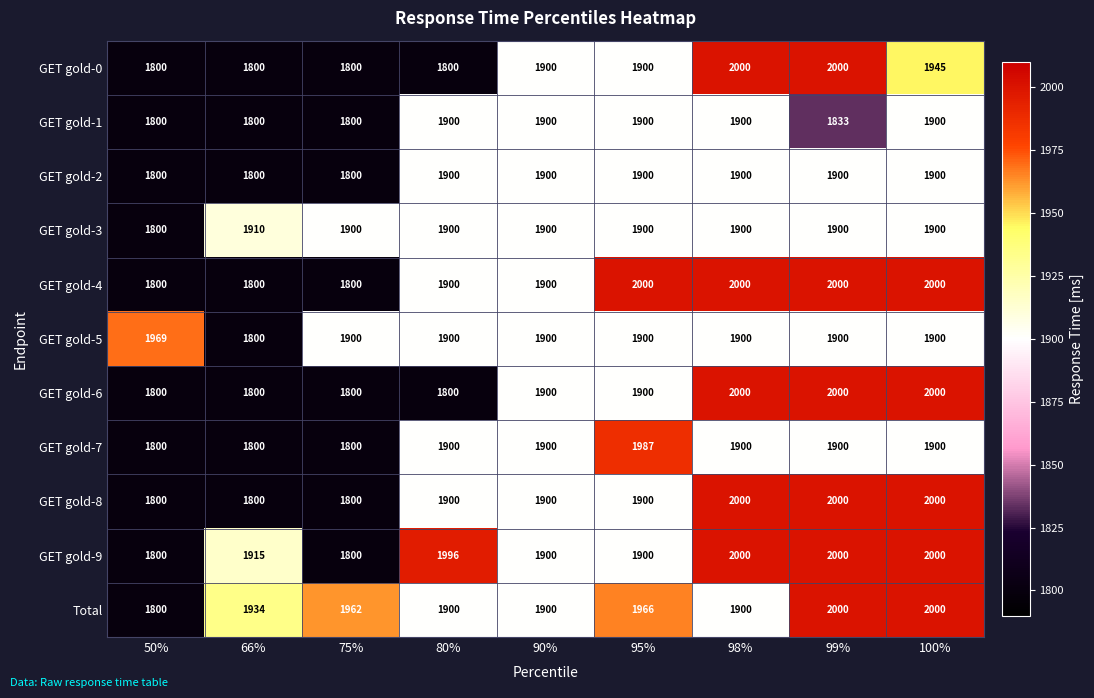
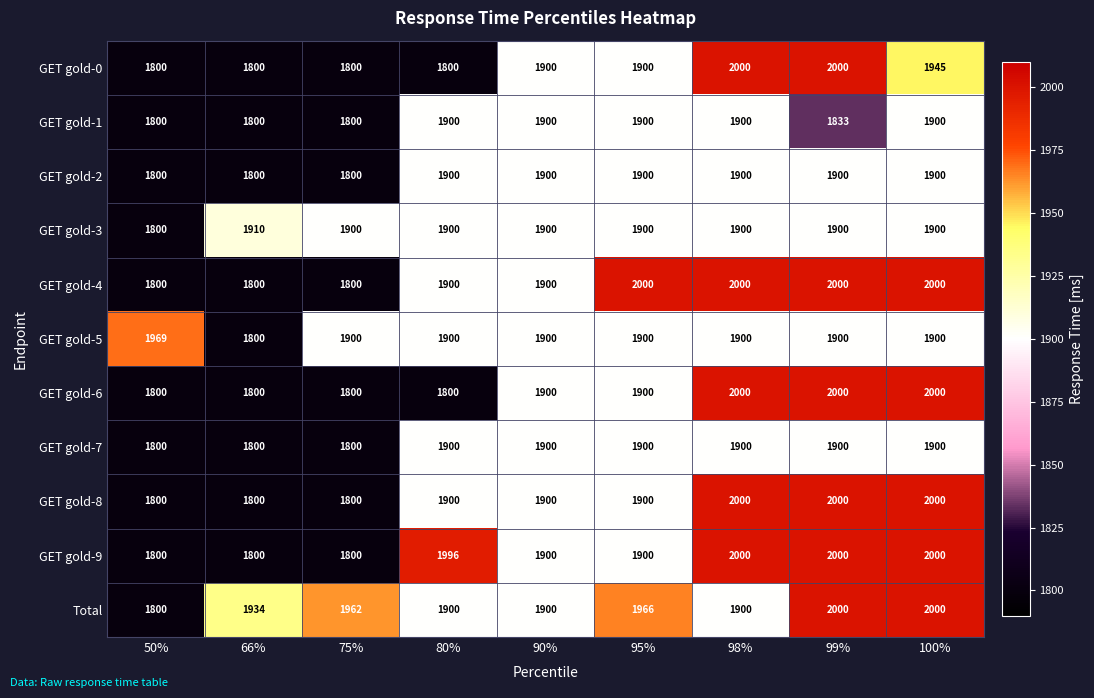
GET gold-7, 95%: 1987 -> 1900
GET gold-9, 66%: 1915 -> 1800
